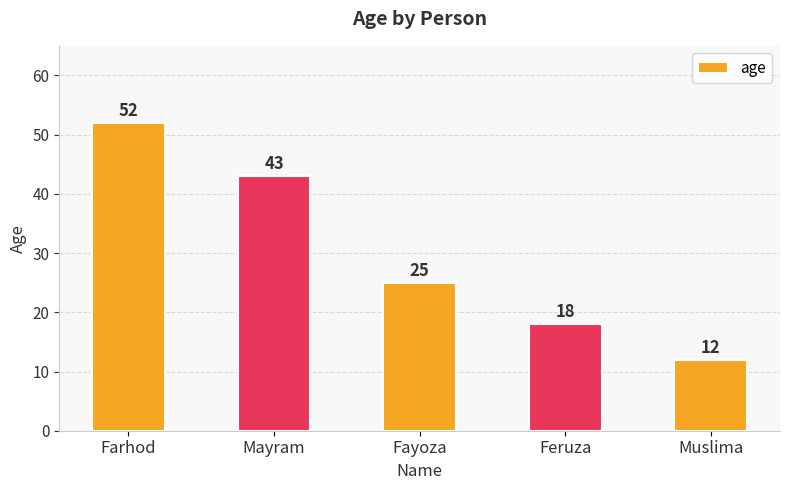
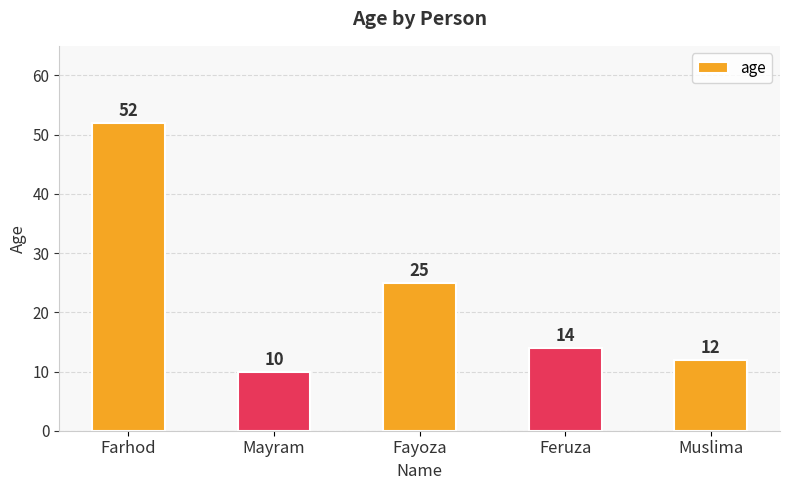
Mayram: 43 -> 10
Feruza: 18 -> 14
